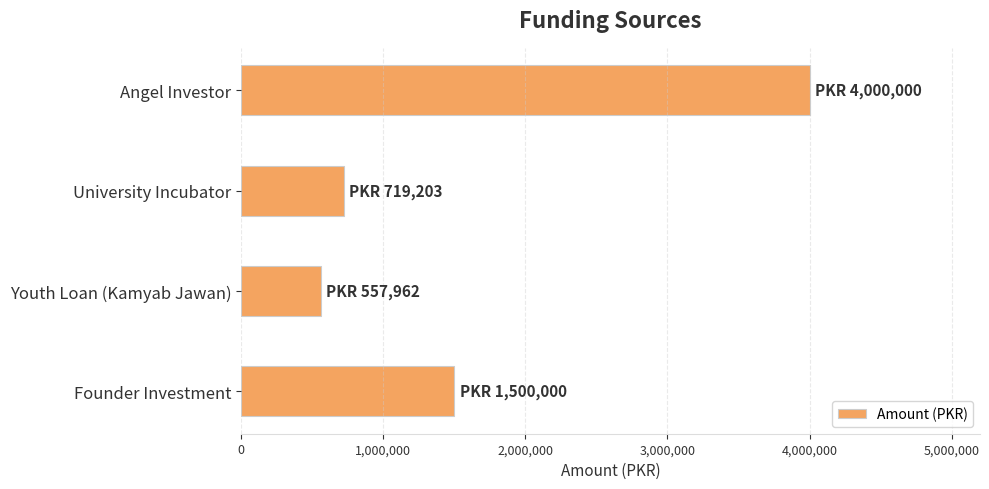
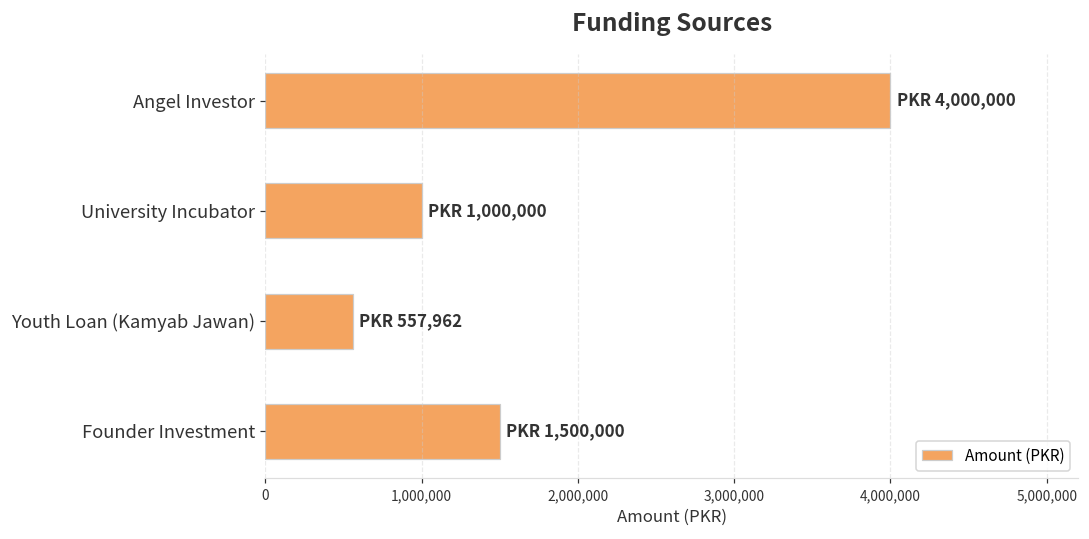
University Incubator: 719,203 -> 1,000,000
